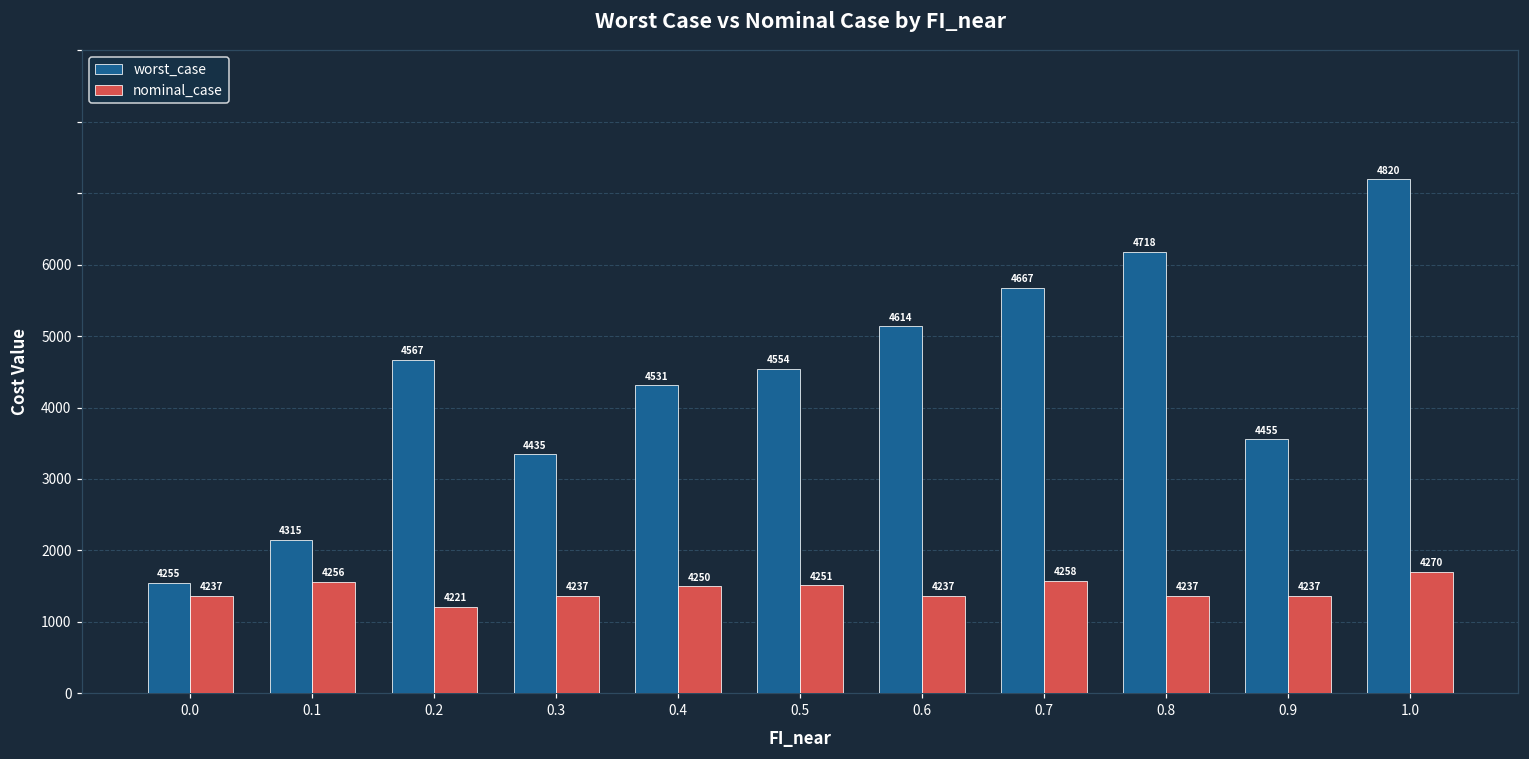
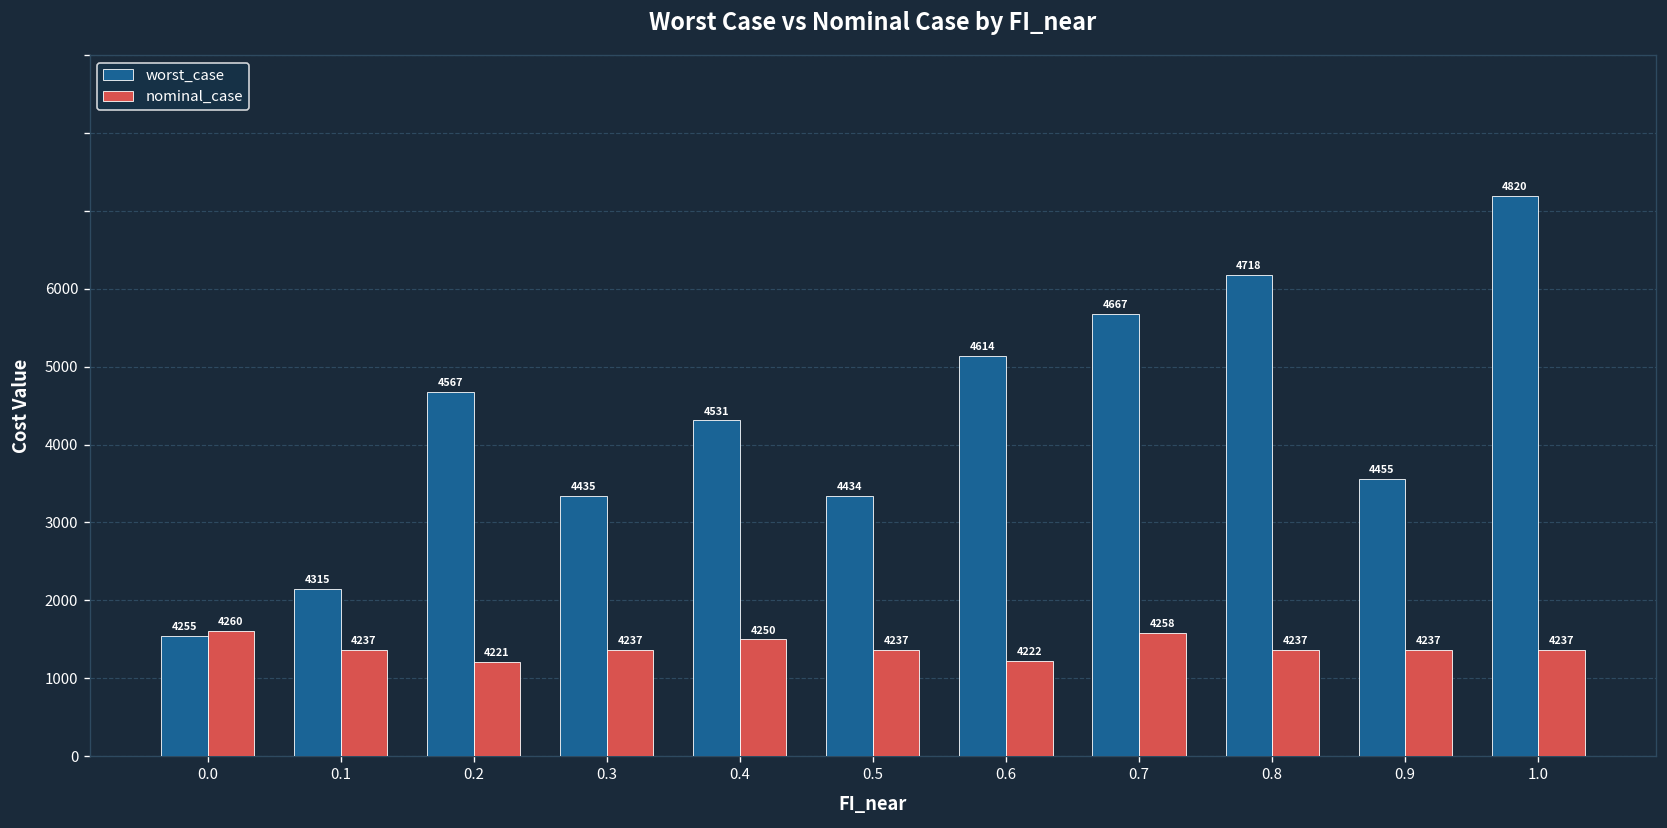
nominal_case, 0.0: 4237 -> 4260
nominal_case, 0.1: 4256 -> 4237
worst_case, 0.5: 4554 -> 4434
nominal_case, 0.5: 4251 -> 4237
nominal_case, 0.6: 4237 -> 4222
nominal_case, 1.0: 4270 -> 4237
